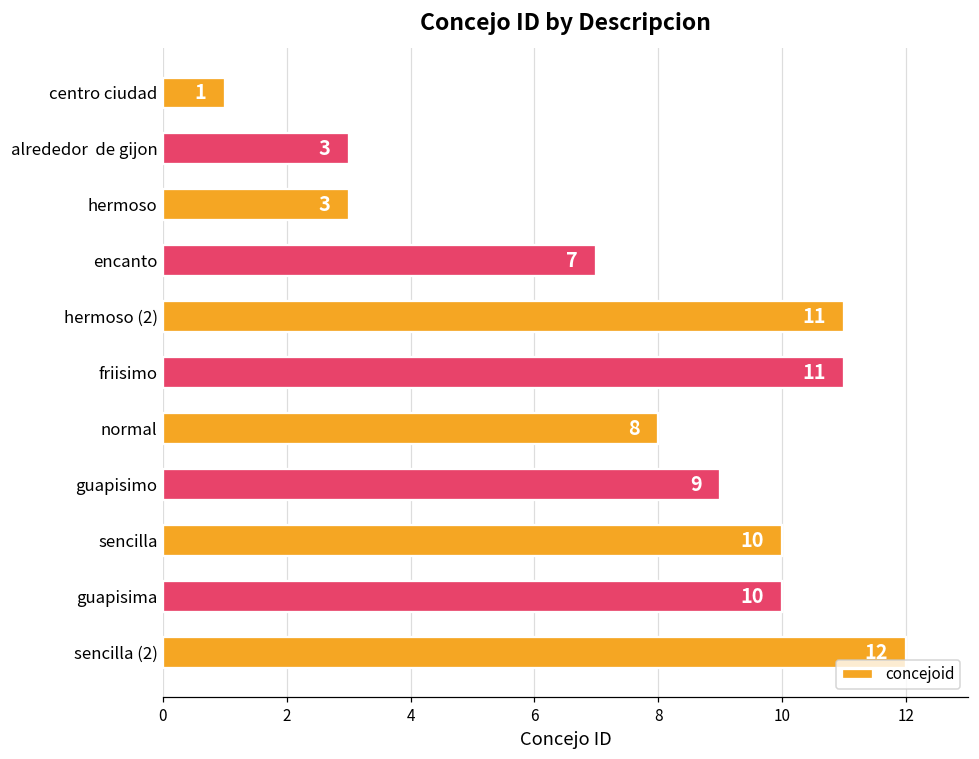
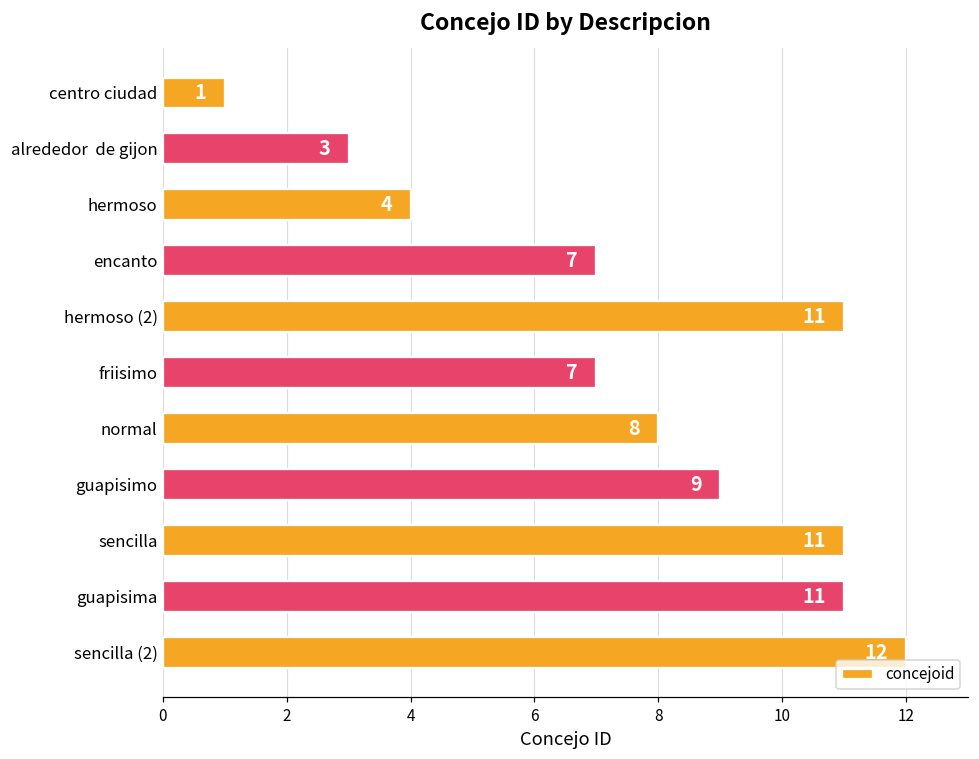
hermoso: 3 -> 4
friisimo: 11 -> 7
sencilla: 10 -> 11
guapisima: 10 -> 11
